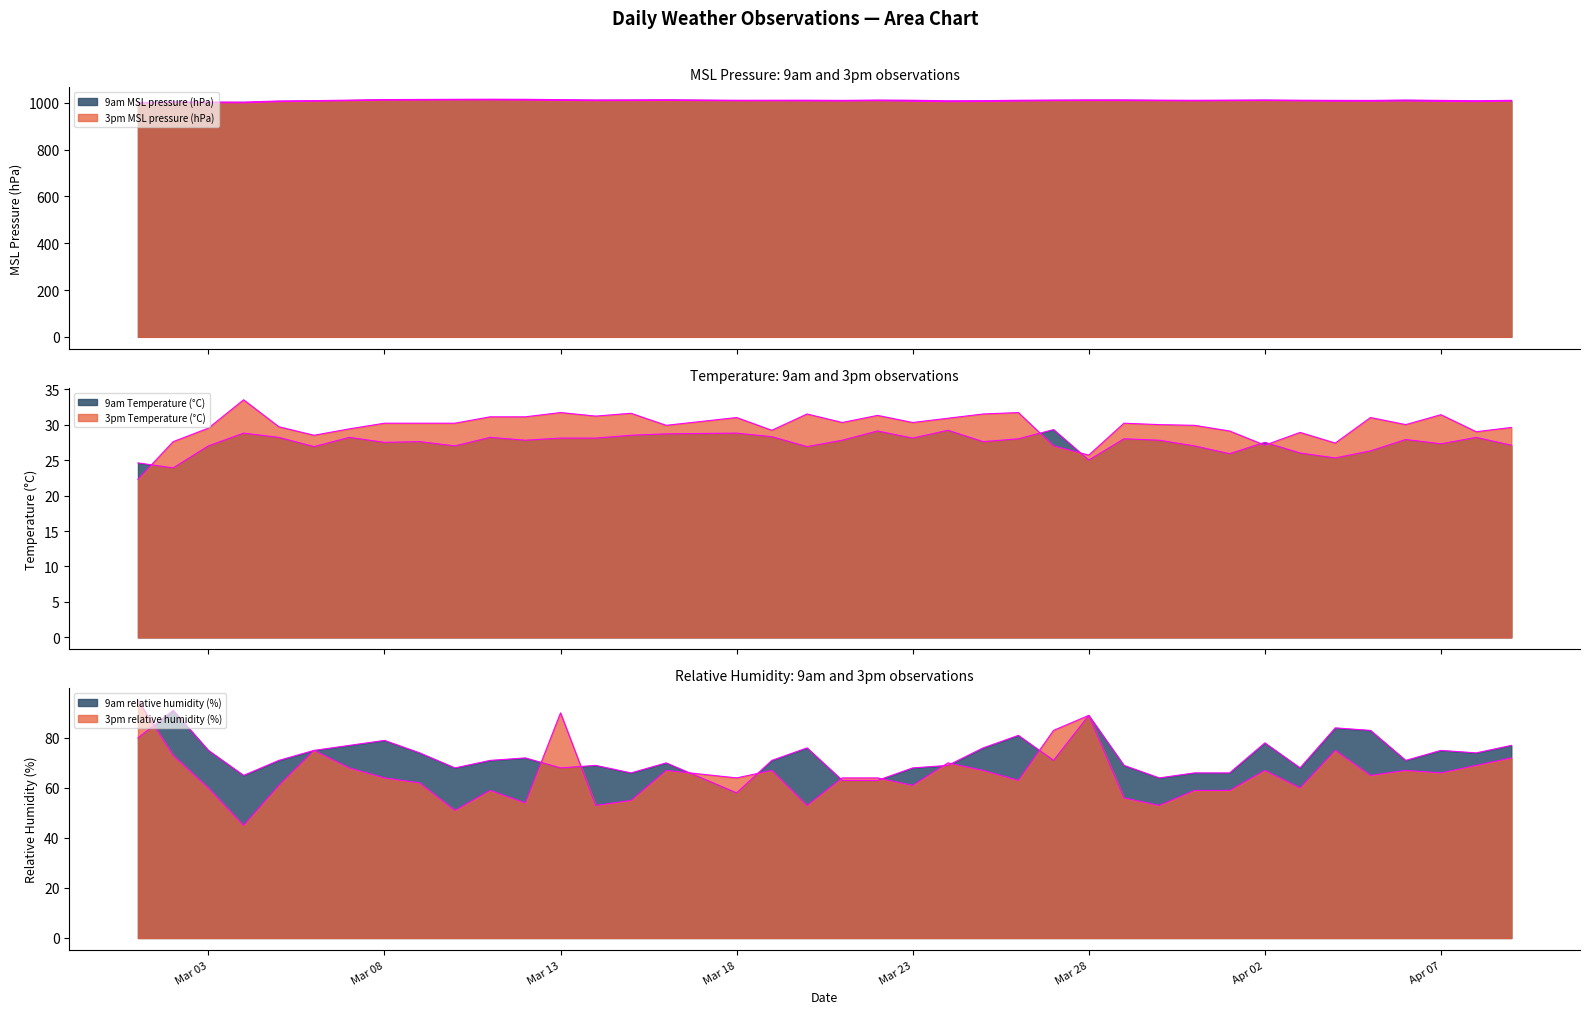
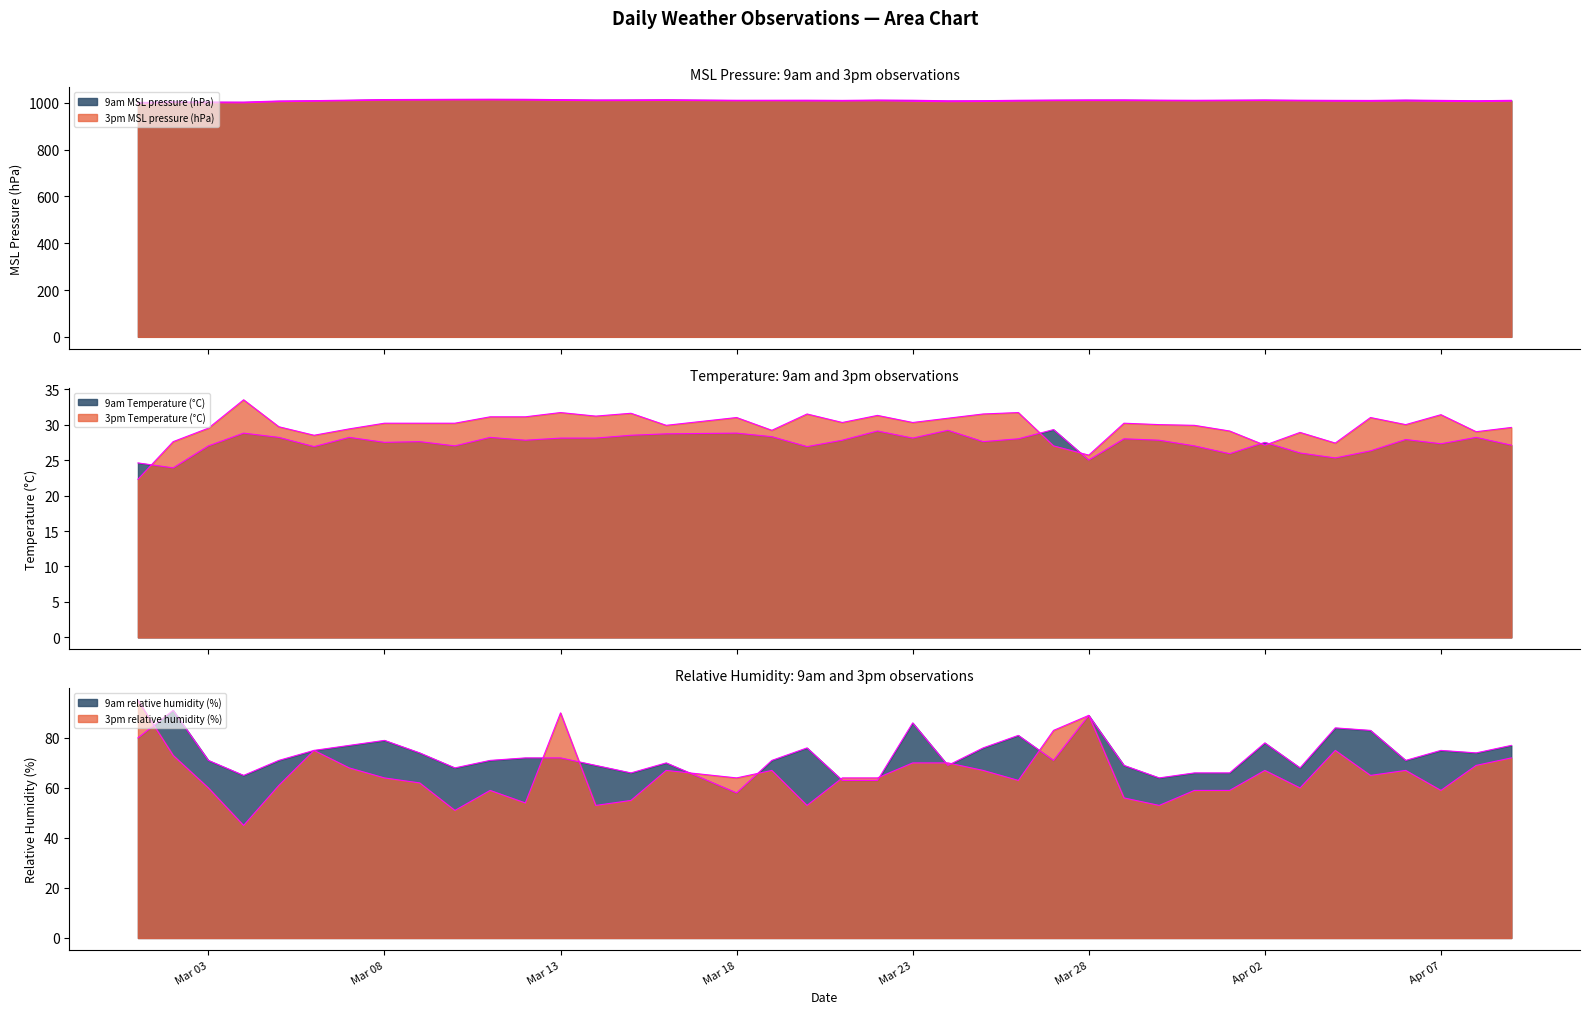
Relative Humidity: 9am and 3pm observations, 9am relative humidity (%), Mar 03: 75 -> 71
Relative Humidity: 9am and 3pm observations, 9am relative humidity (%), Mar 13: 68 -> 72
Relative Humidity: 9am and 3pm observations, 9am relative humidity (%), Mar 23: 68 -> 86
Relative Humidity: 9am and 3pm observations, 3pm relative humidity (%), Mar 23: 61 -> 70
Relative Humidity: 9am and 3pm observations, 3pm relative humidity (%), Apr 07: 66 -> 59
